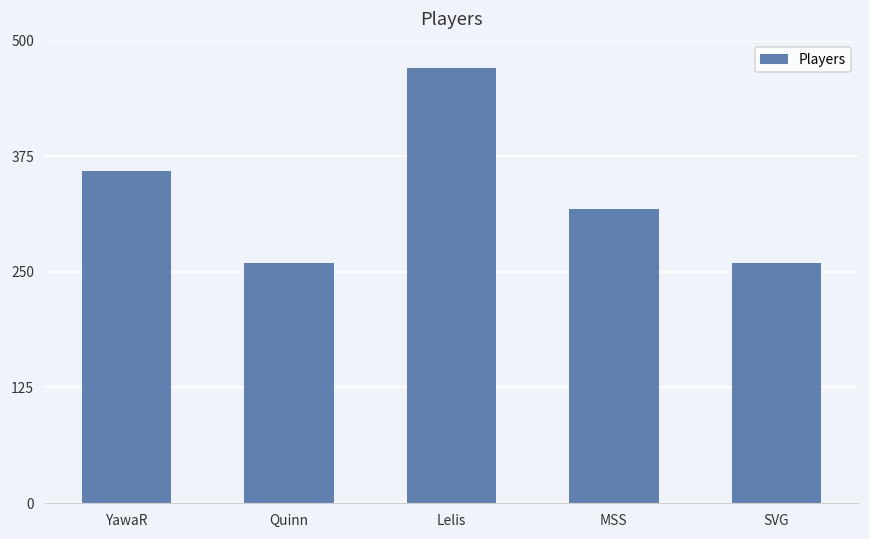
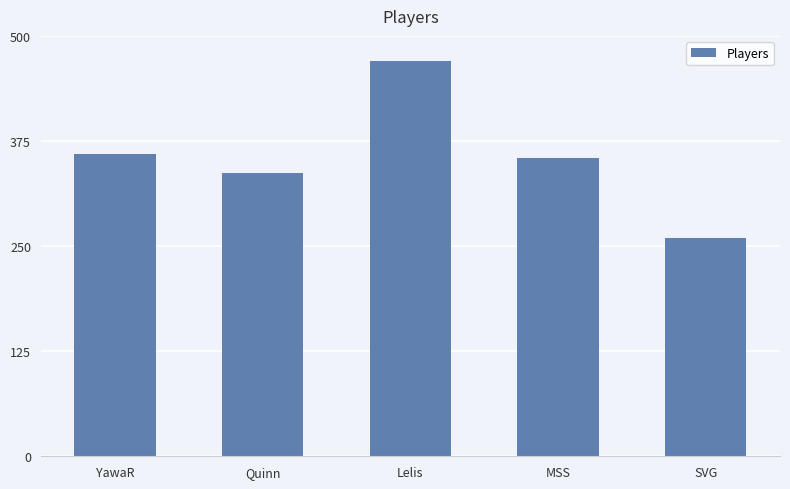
Quinn: 260 -> 340
MSS: 320 -> 360
